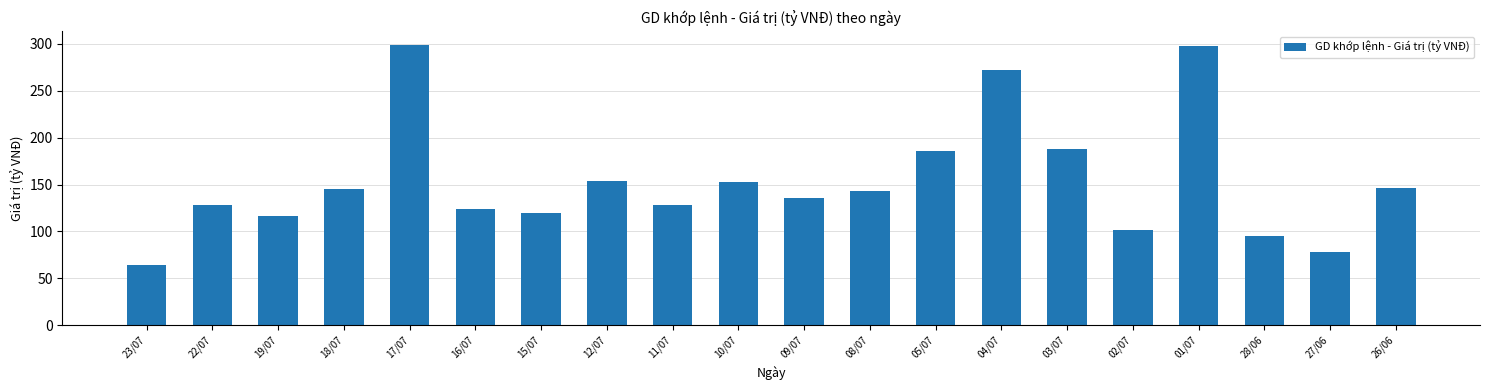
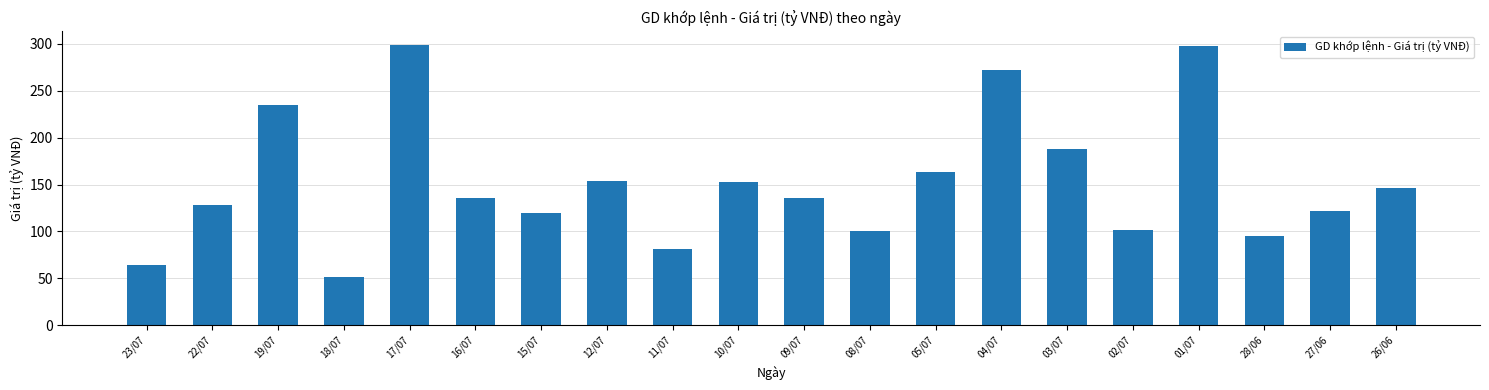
19/07: 120 -> 230
18/07: 150 -> 50
16/07: 120 -> 140
11/07: 130 -> 80
08/07: 140 -> 100
05/07: 190 -> 160
27/06: 80 -> 120
